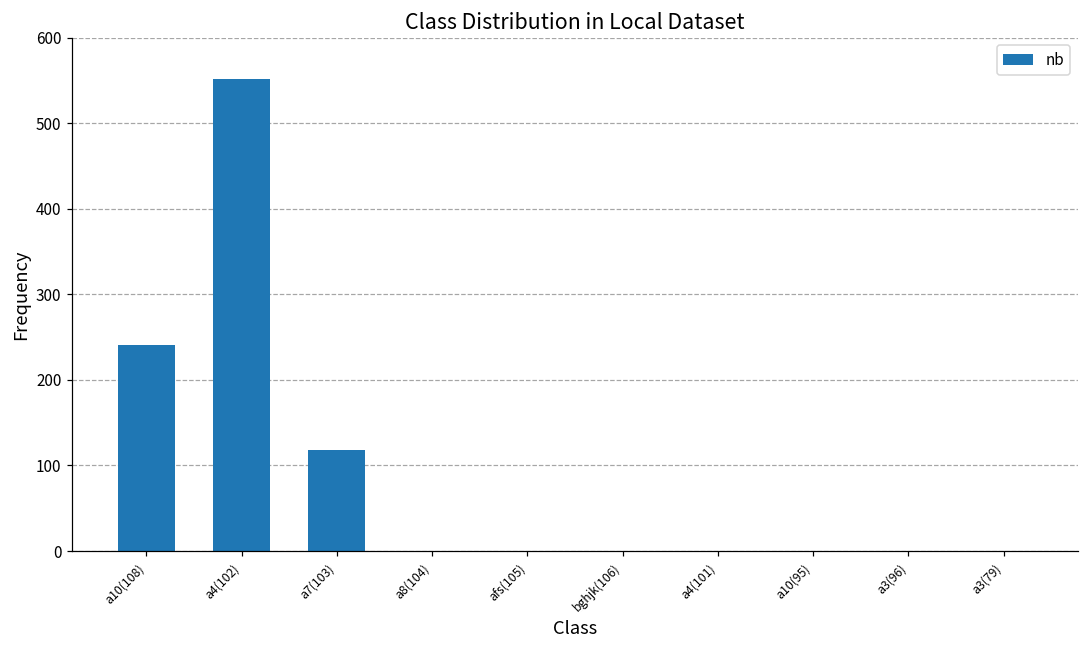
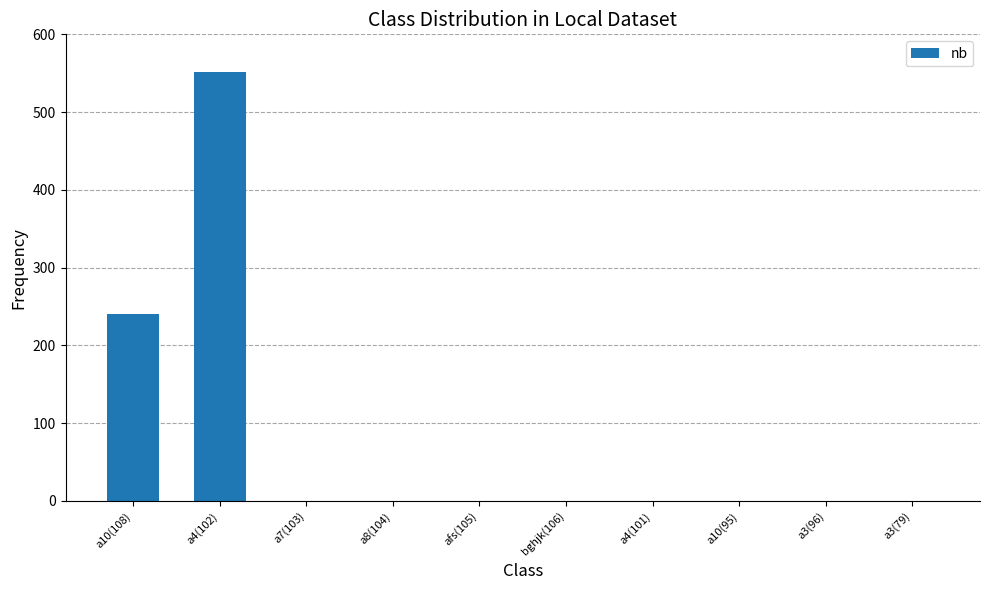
a7(103): 120 -> 0
